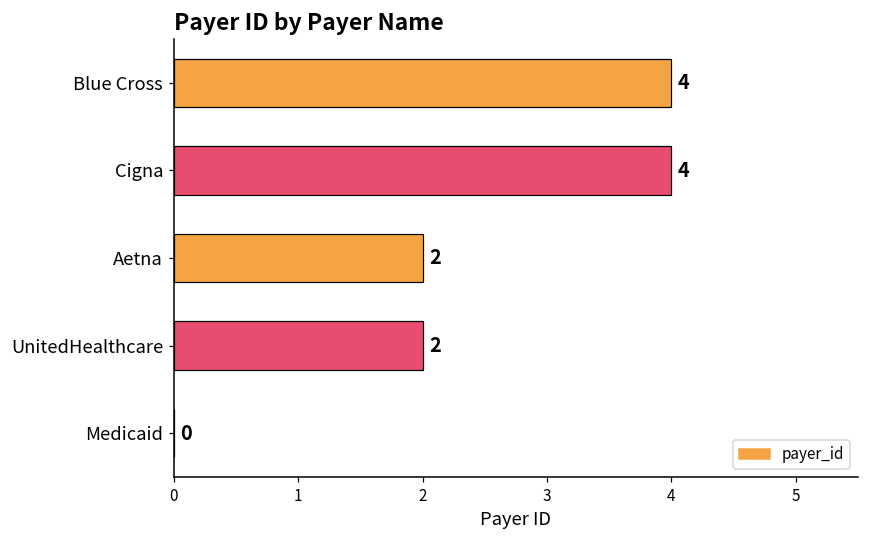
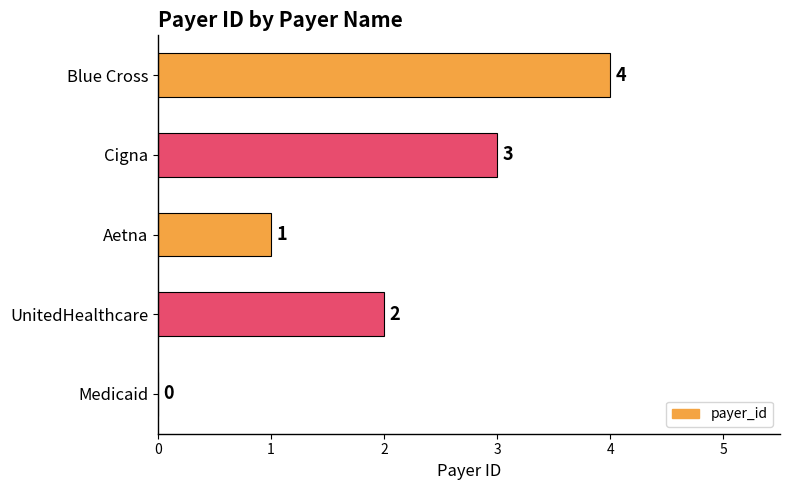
Cigna: 4 -> 3
Aetna: 2 -> 1
